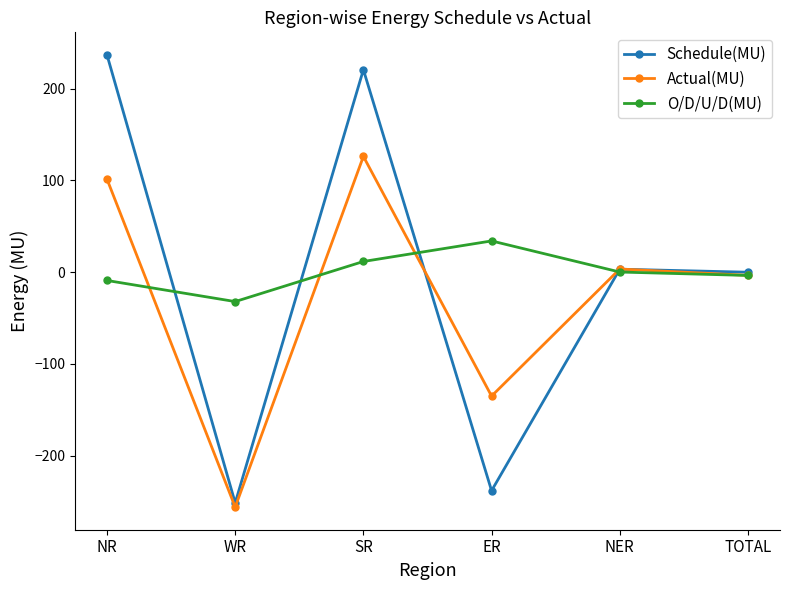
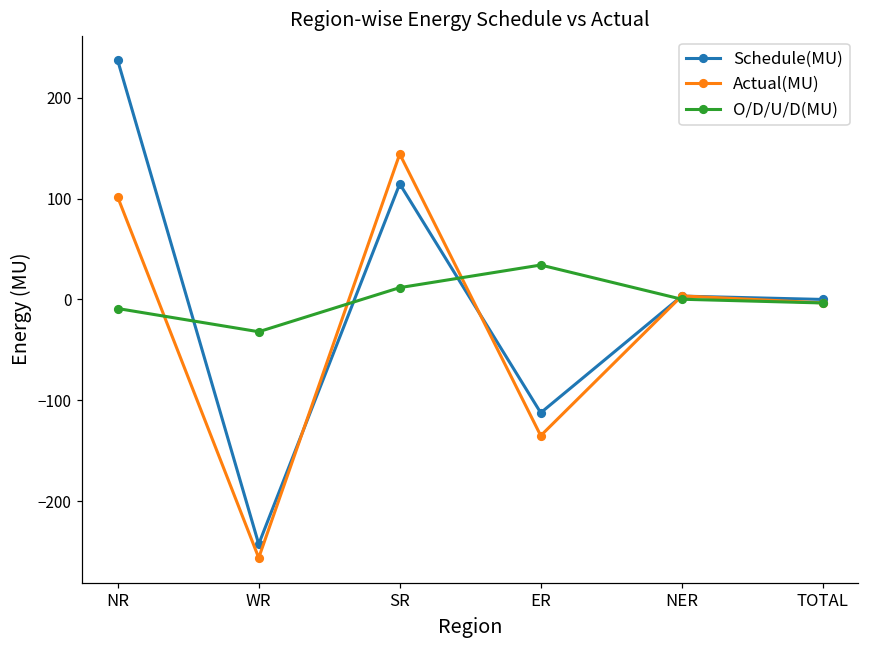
Schedule(MU), WR: -250 -> -240
Schedule(MU), SR: 220 -> 110
Actual(MU), SR: 130 -> 140
Schedule(MU), ER: -240 -> -110
